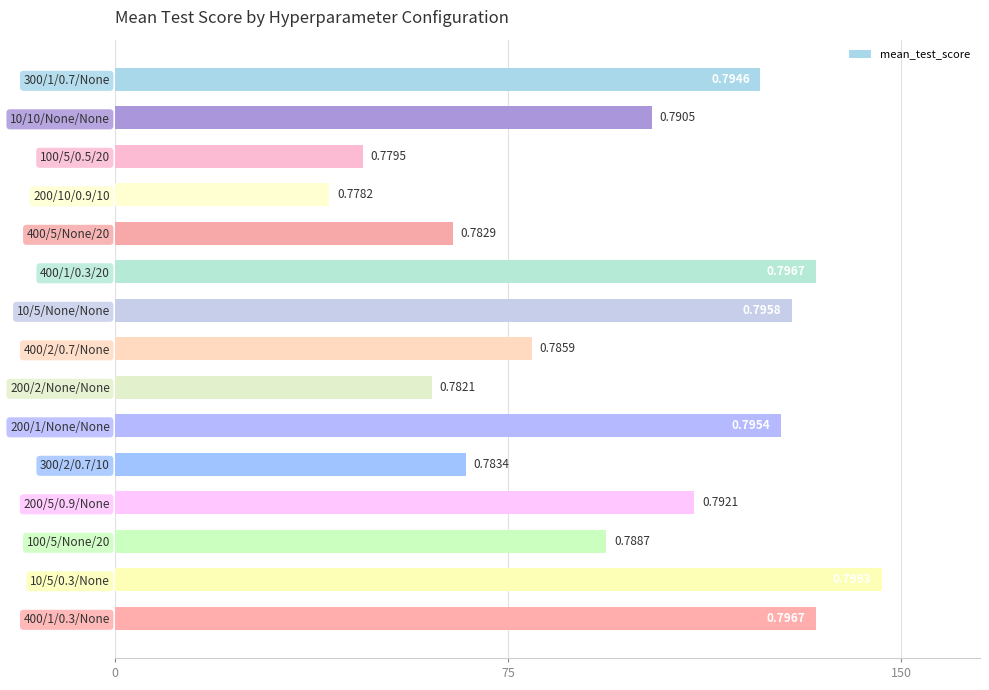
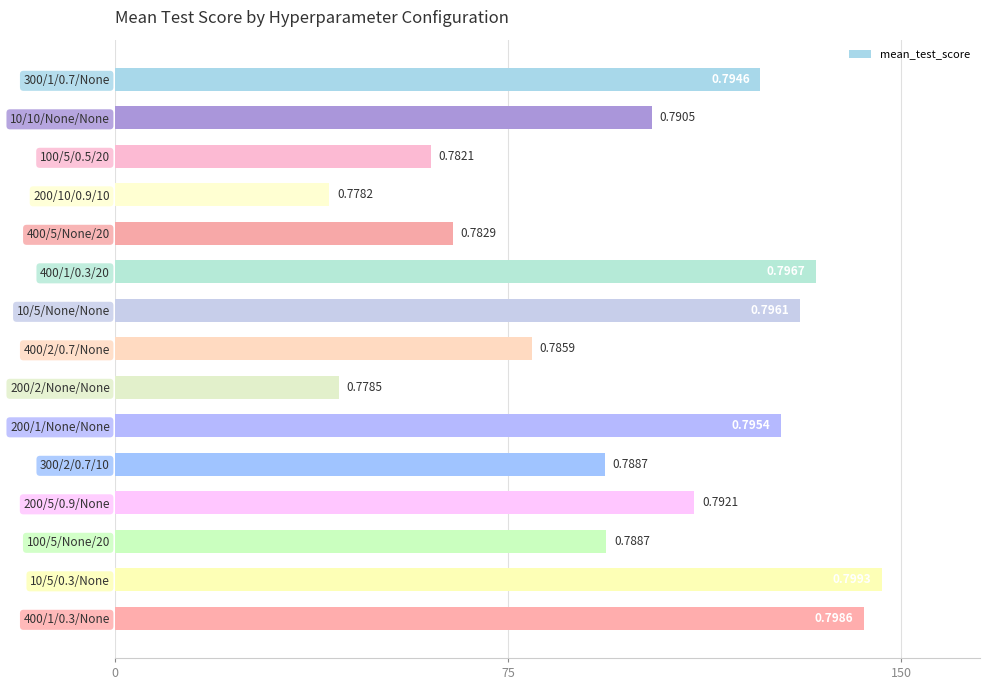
100/5/0.5/20: 0.7795 -> 0.7821
10/5/None/None: 0.7958 -> 0.7961
200/2/None/None: 0.7821 -> 0.7785
300/2/0.7/10: 0.7834 -> 0.7887
400/1/0.3/None: 0.7967 -> 0.7986
